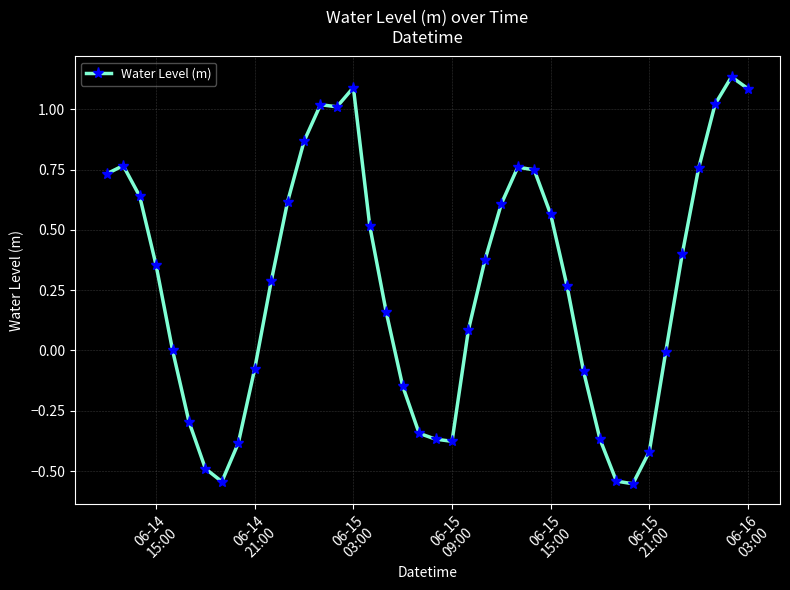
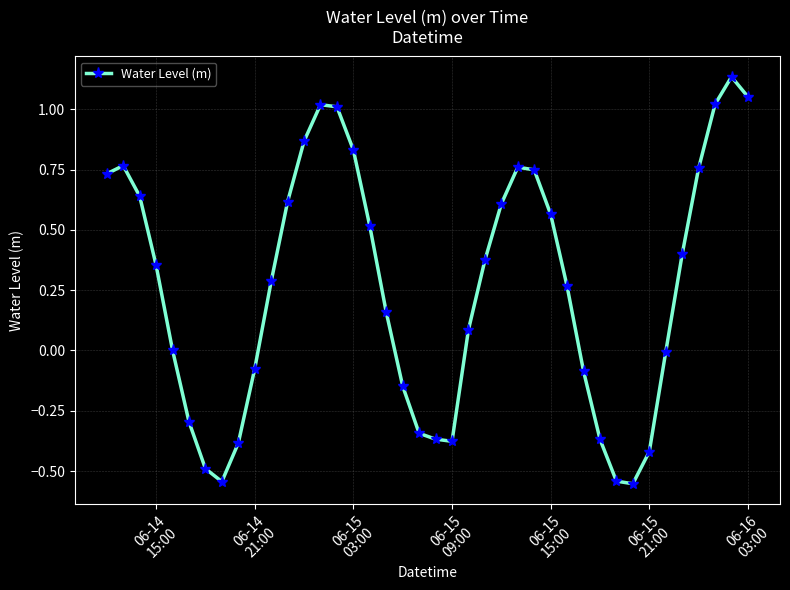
06-15 03:00: 1.09 -> 0.83
06-16 03:00: 1.08 -> 1.05
